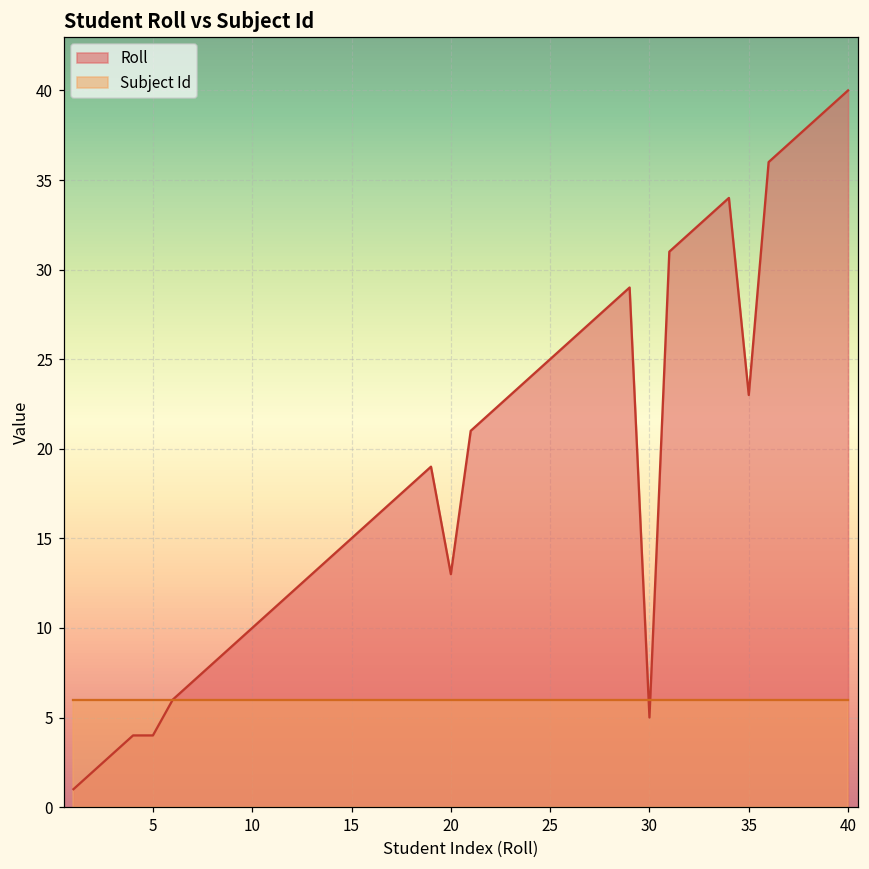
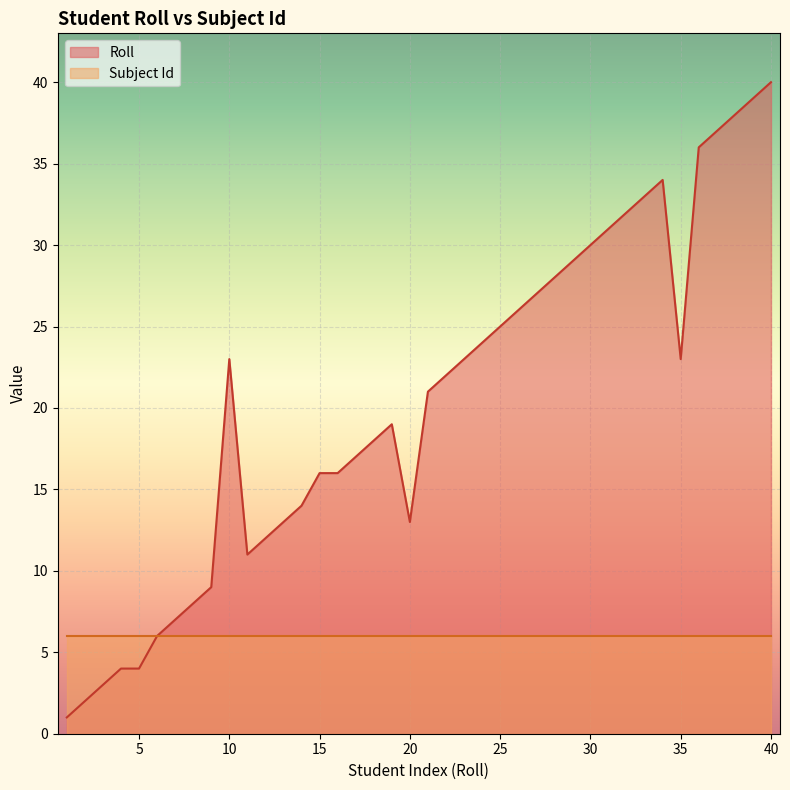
Roll, 10: 10 -> 23
Roll, 15: 15 -> 16
Roll, 30: 5 -> 30
